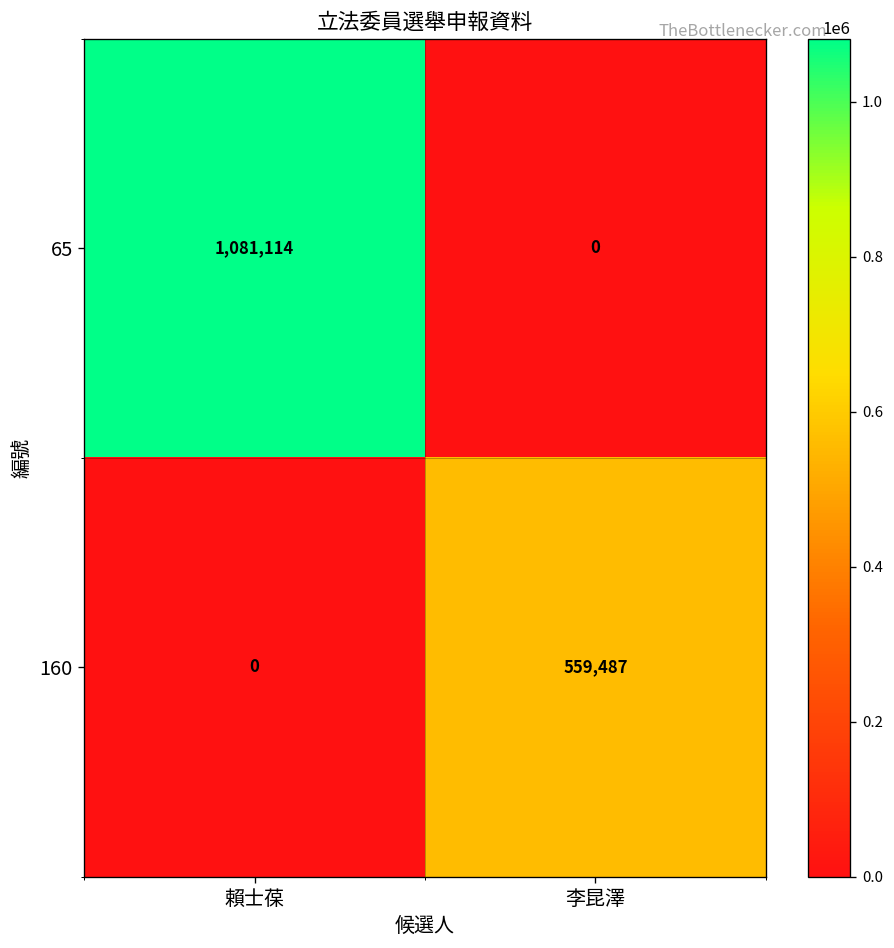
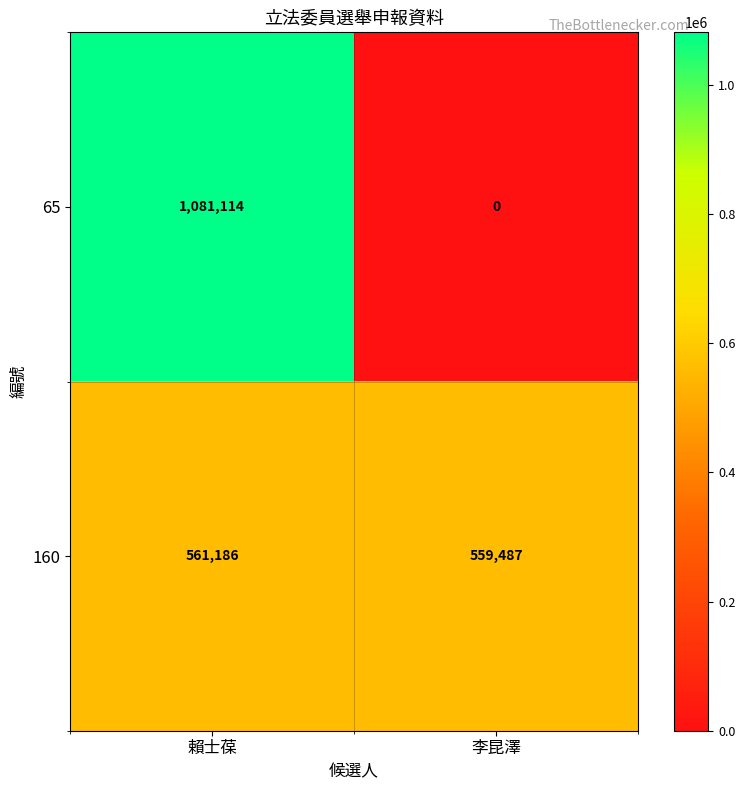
160, 賴士葆: 0 -> 561,186
